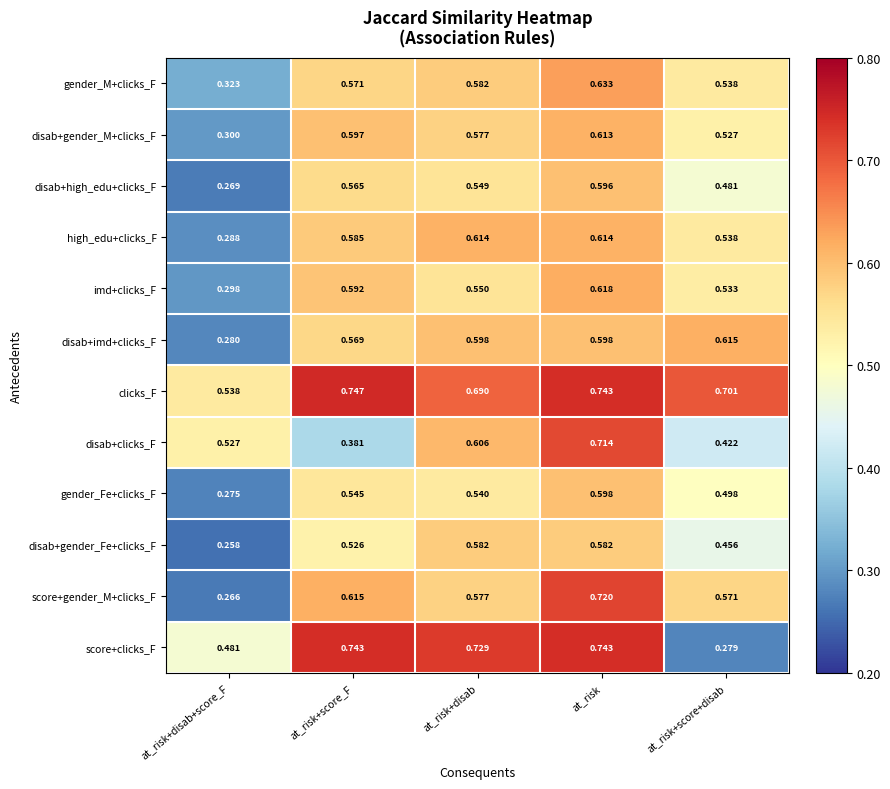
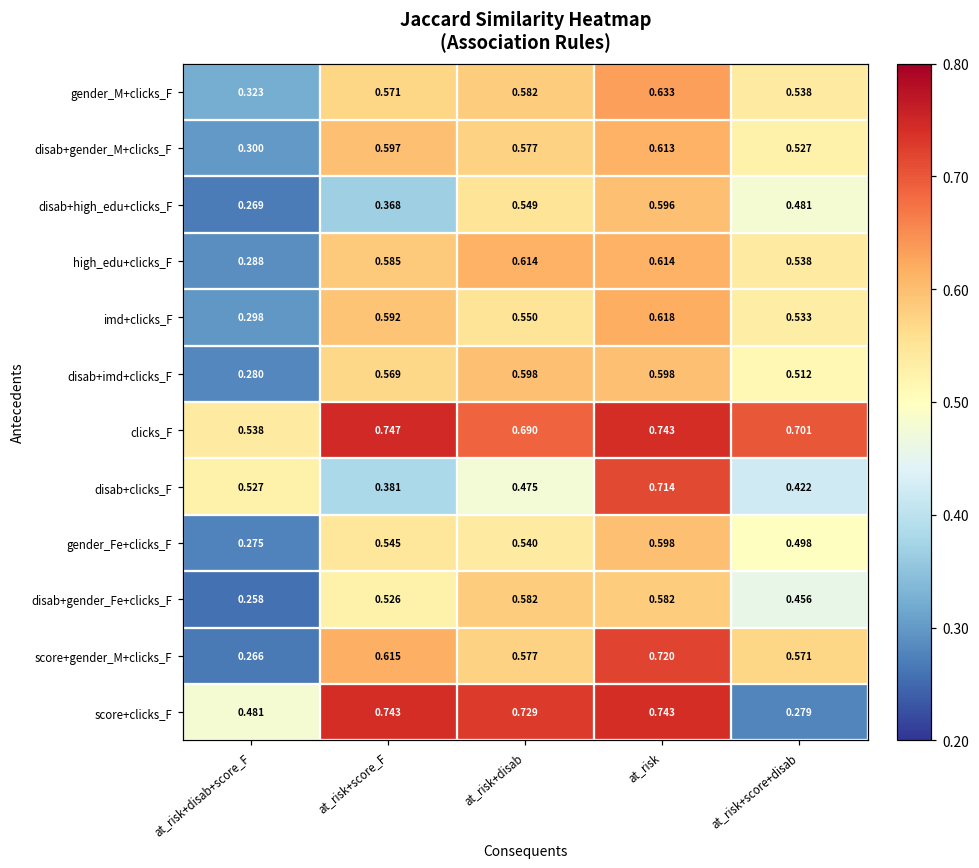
disab+high_edu+clicks_F, at_risk+score_F: 0.565 -> 0.368
disab+imd+clicks_F, at_risk+score+disab: 0.615 -> 0.512
disab+clicks_F, at_risk+disab: 0.606 -> 0.475
